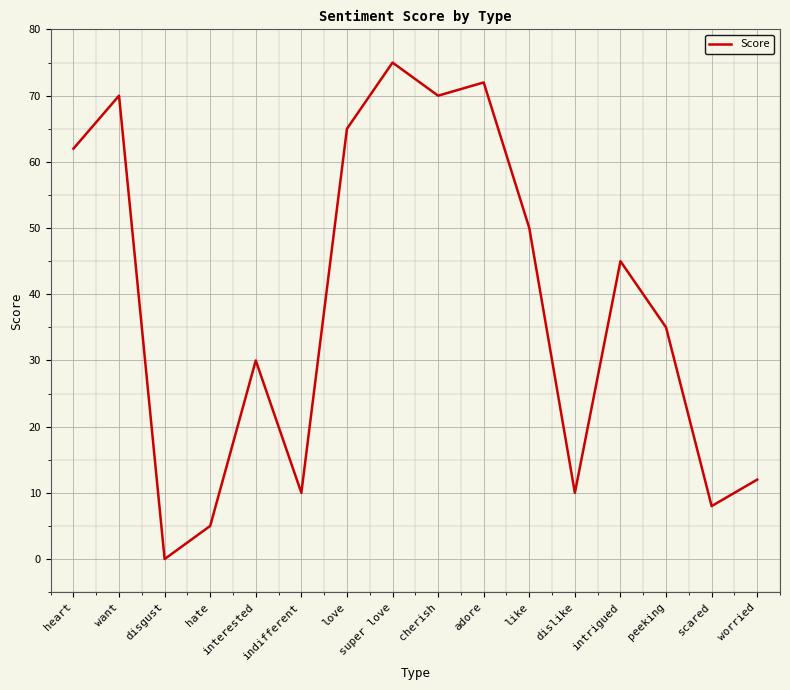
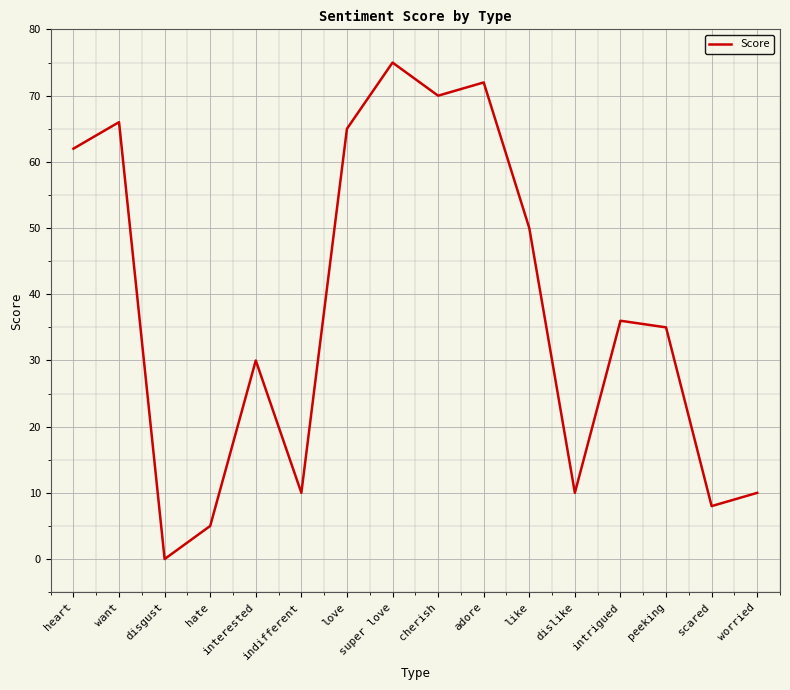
want: 70 -> 66
intrigued: 45 -> 36
worried: 12 -> 10
